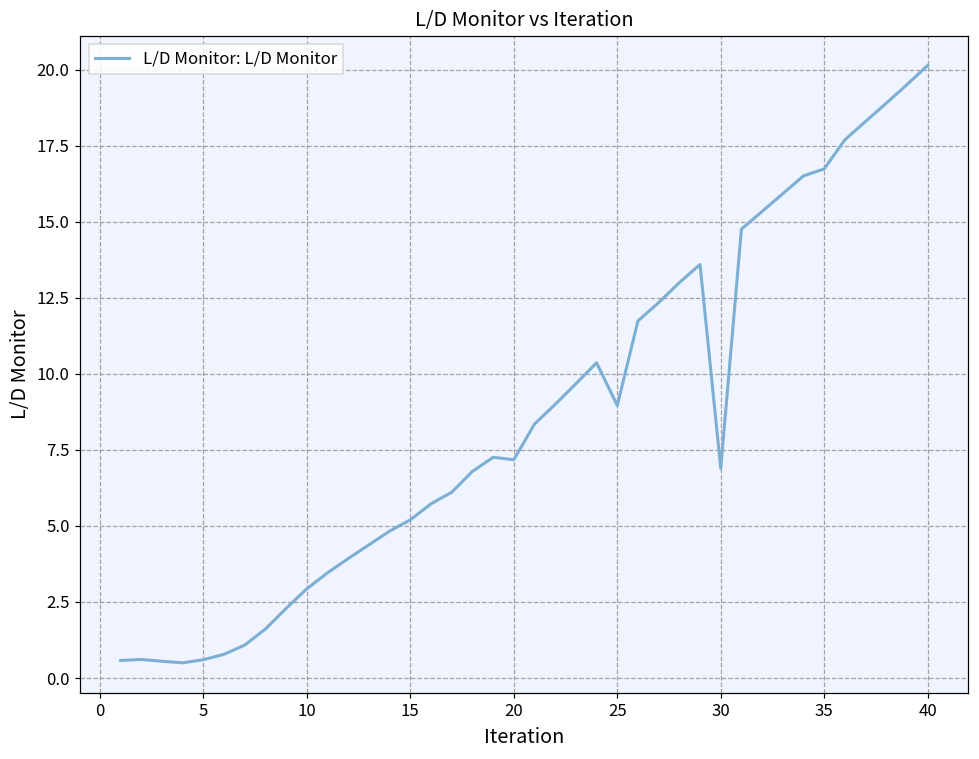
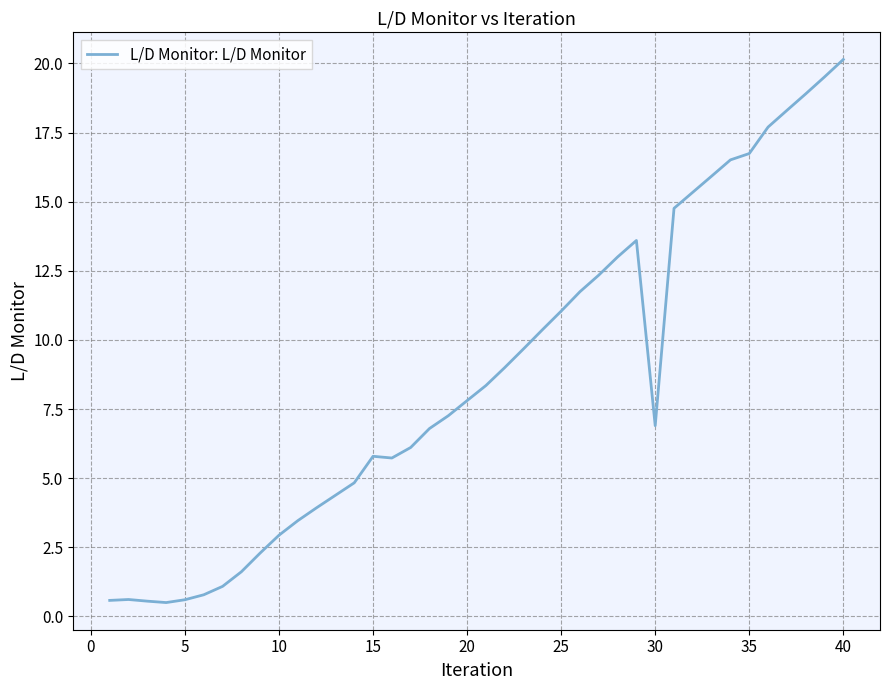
15: 5.2 -> 5.8
20: 7.2 -> 7.8
25: 9.0 -> 11.0
